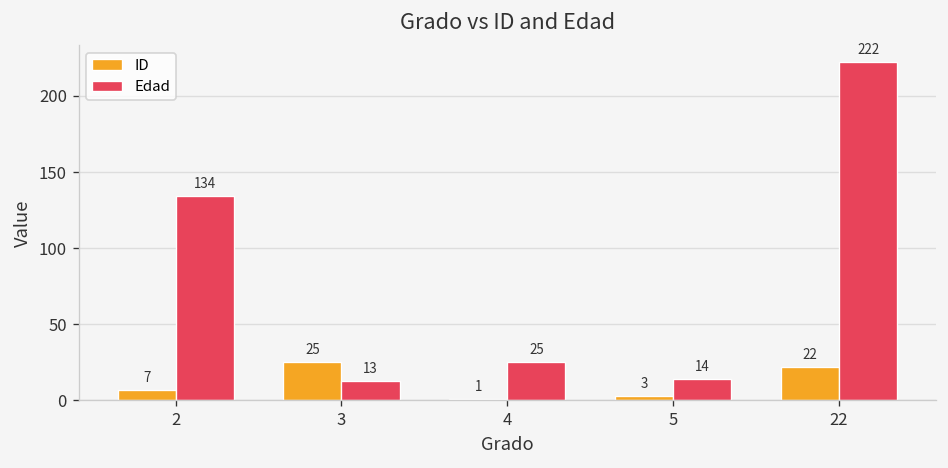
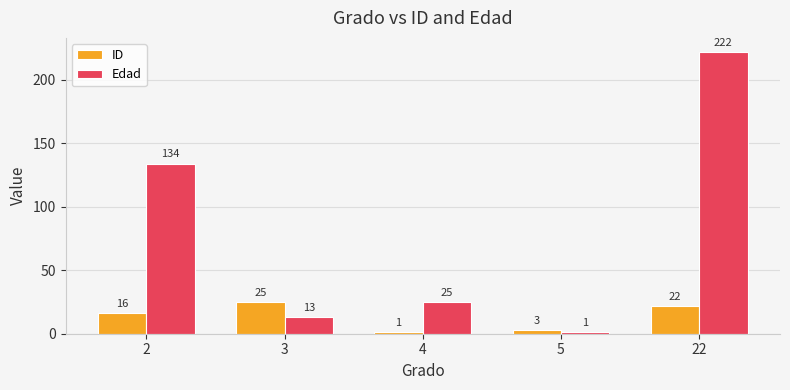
ID, 2: 7 -> 16
Edad, 5: 14 -> 1
